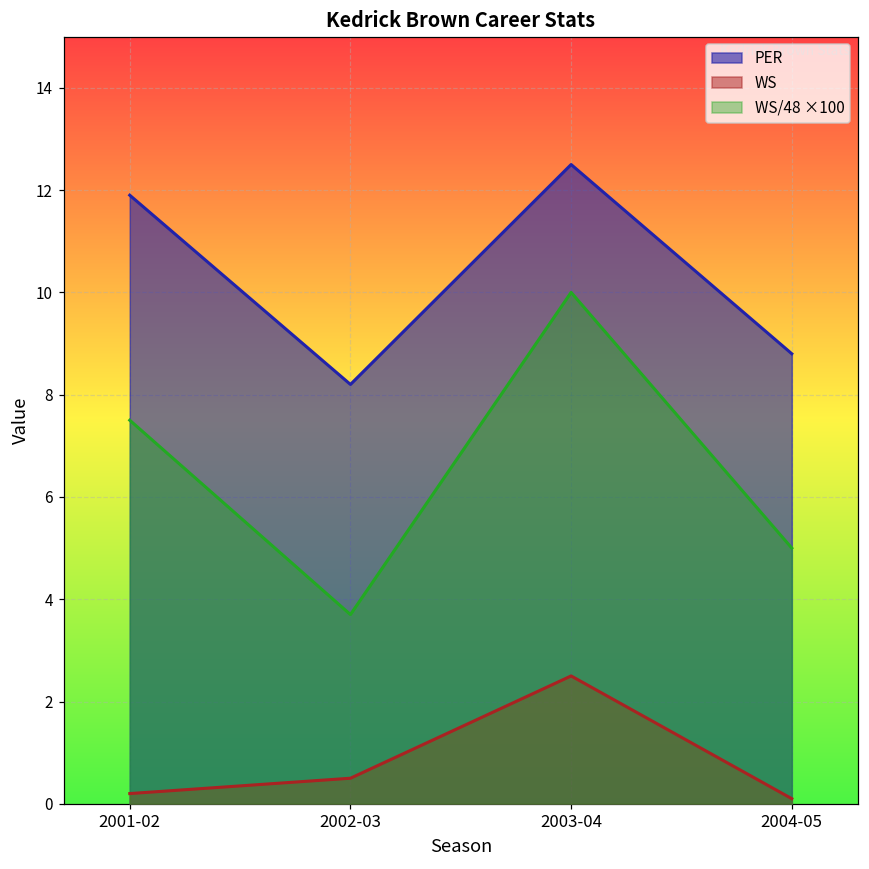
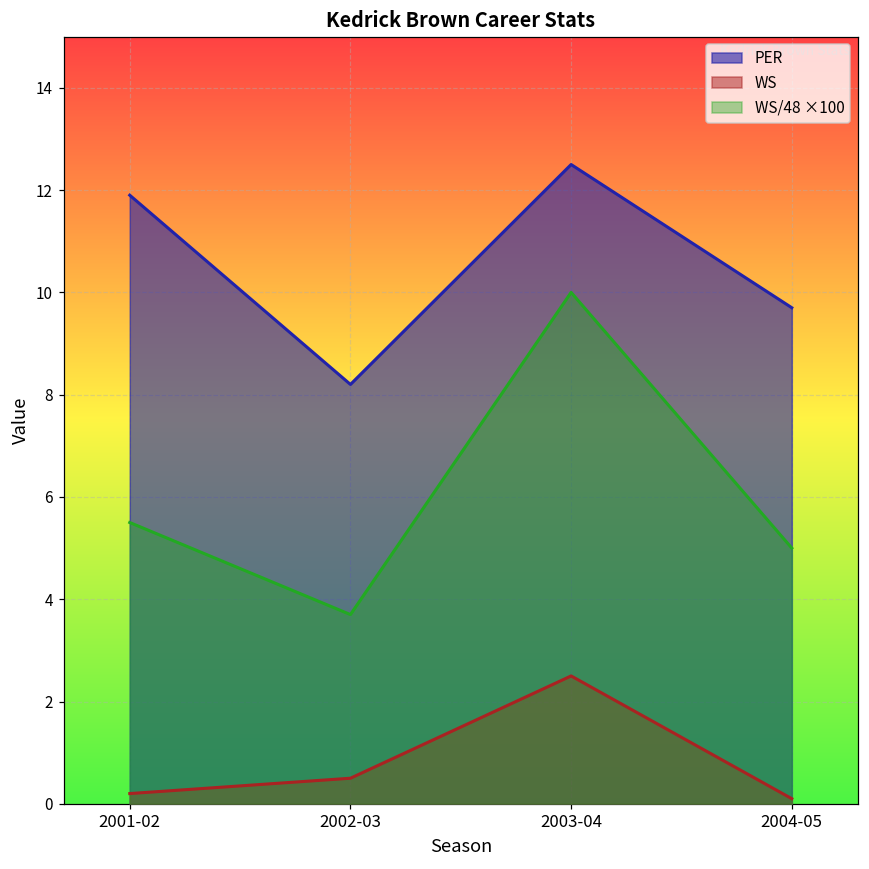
WS/48 ×100, 2001-02: 7.5 -> 5.5
PER, 2004-05: 8.8 -> 9.7
